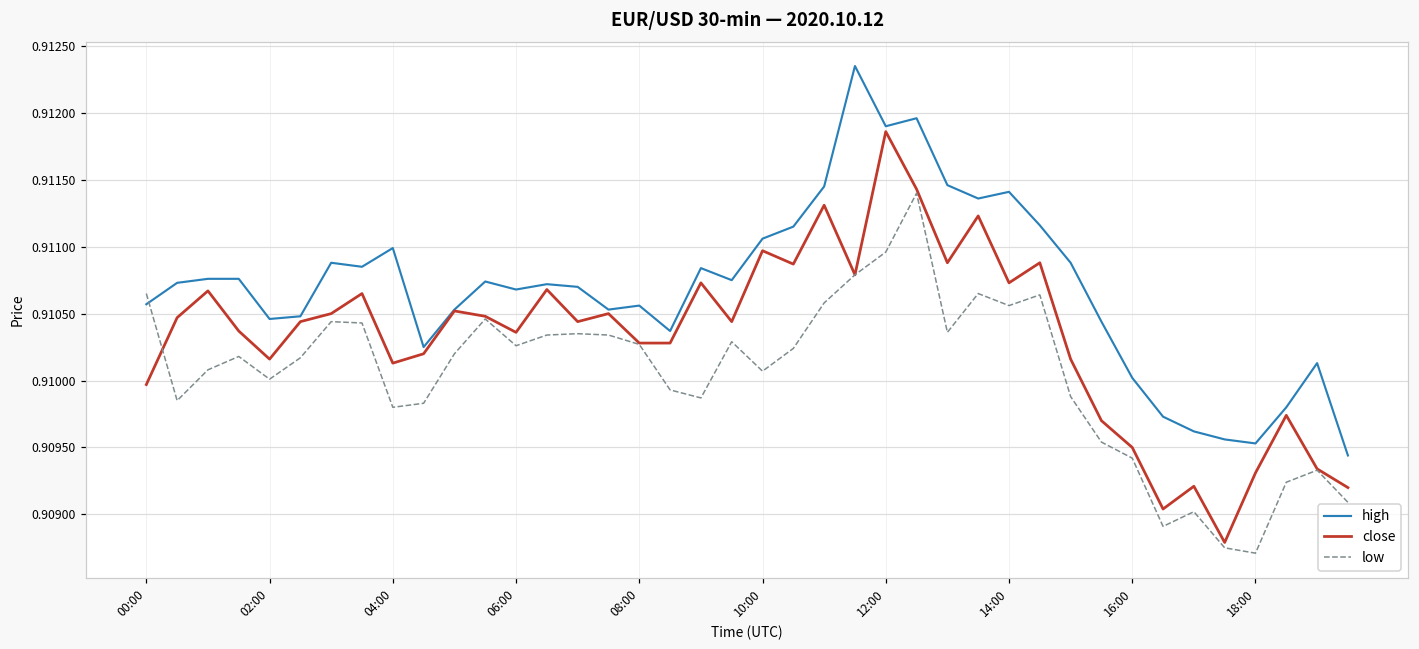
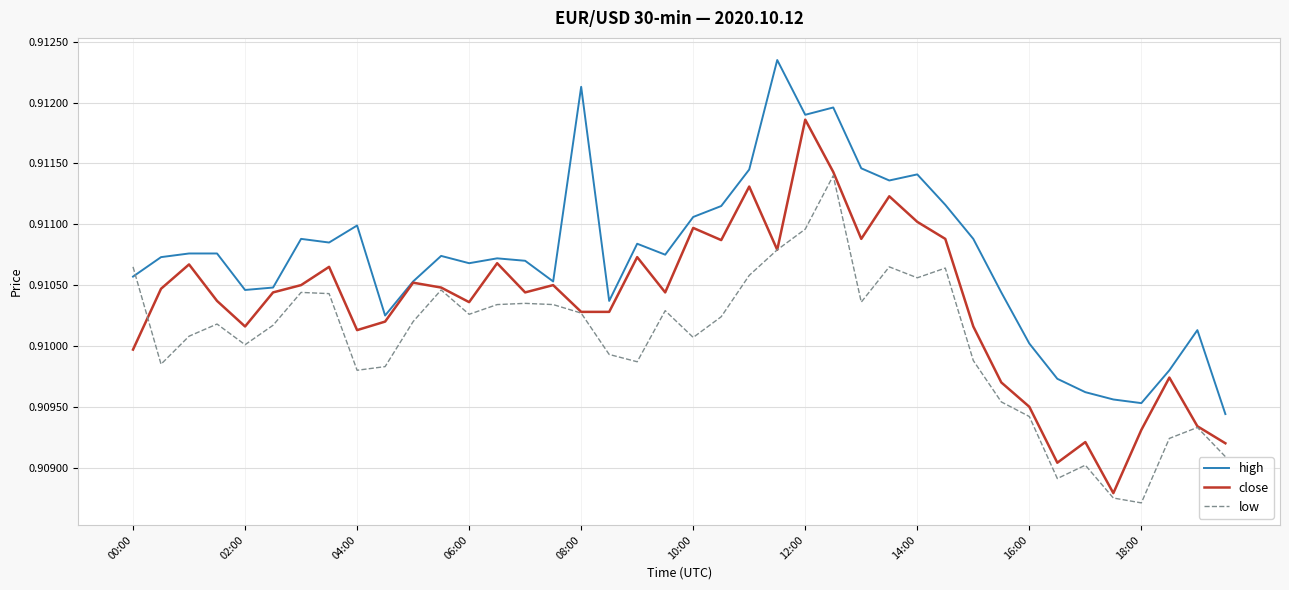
high, 08:00: 0.91056 -> 0.91213
close, 14:00: 0.91073 -> 0.91102
